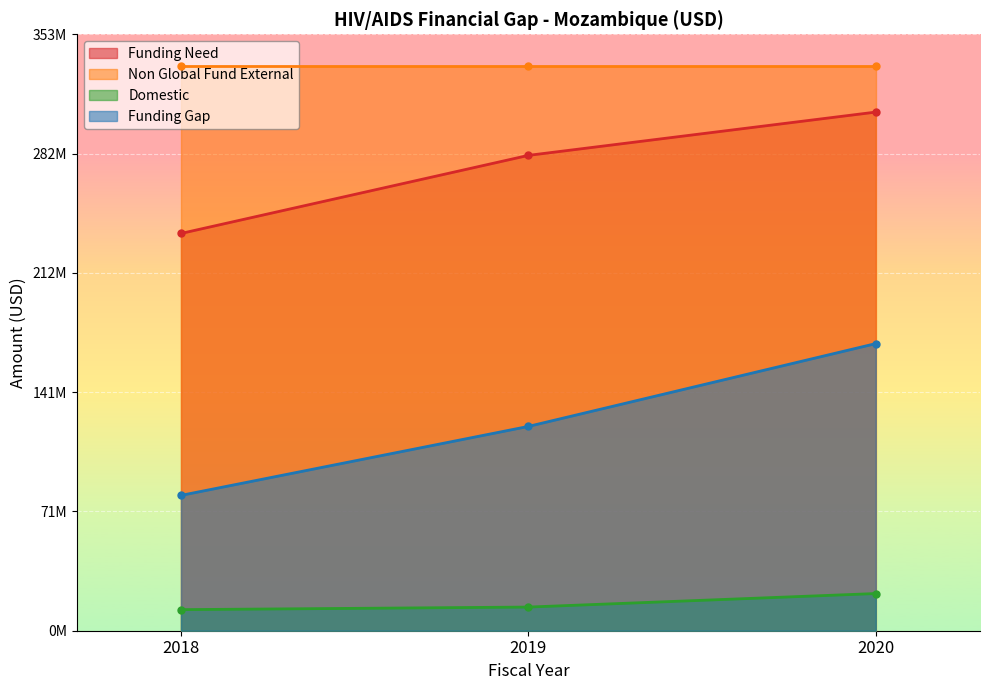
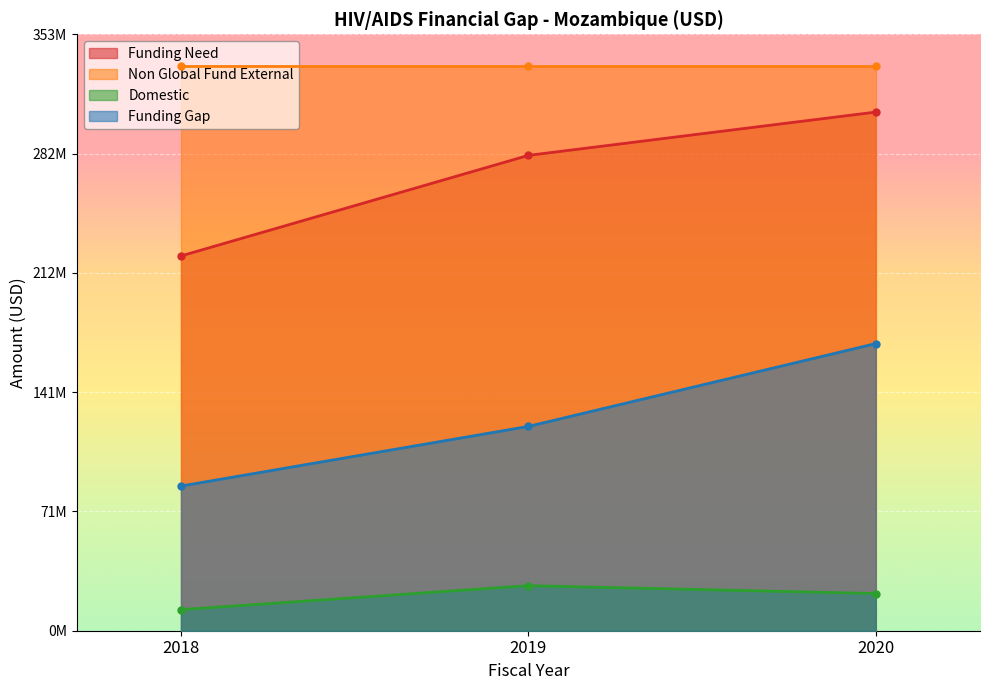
Funding Need, 2018: 235000000 -> 222000000
Funding Gap, 2018: 80000000 -> 86000000
Domestic, 2019: 14000000 -> 27000000
